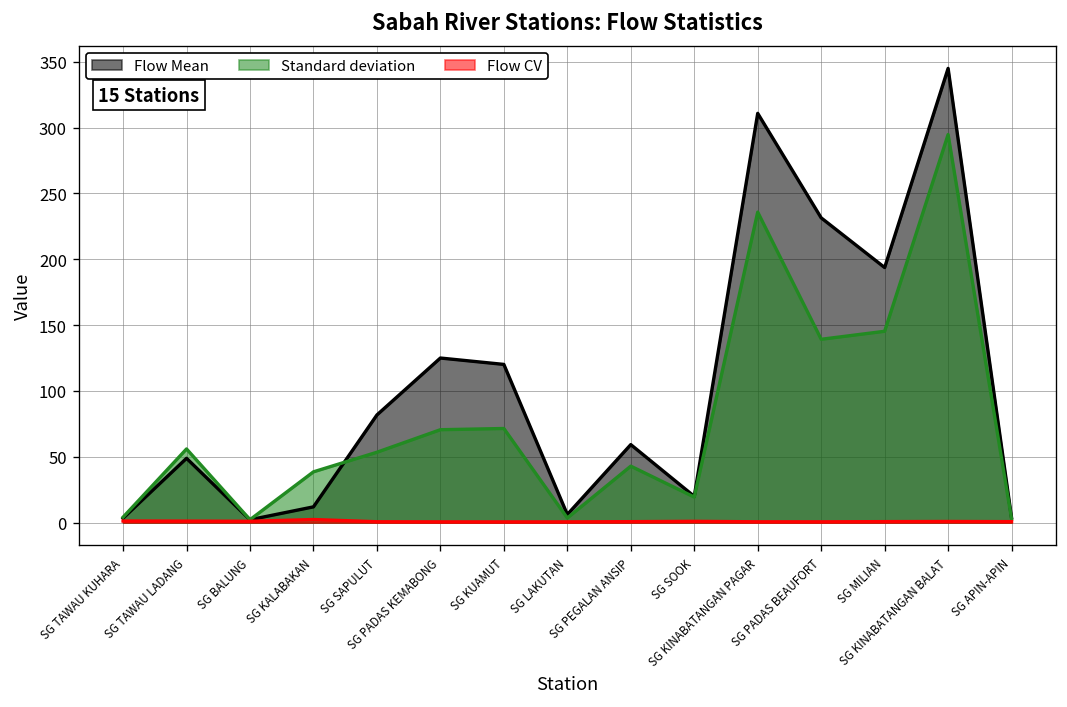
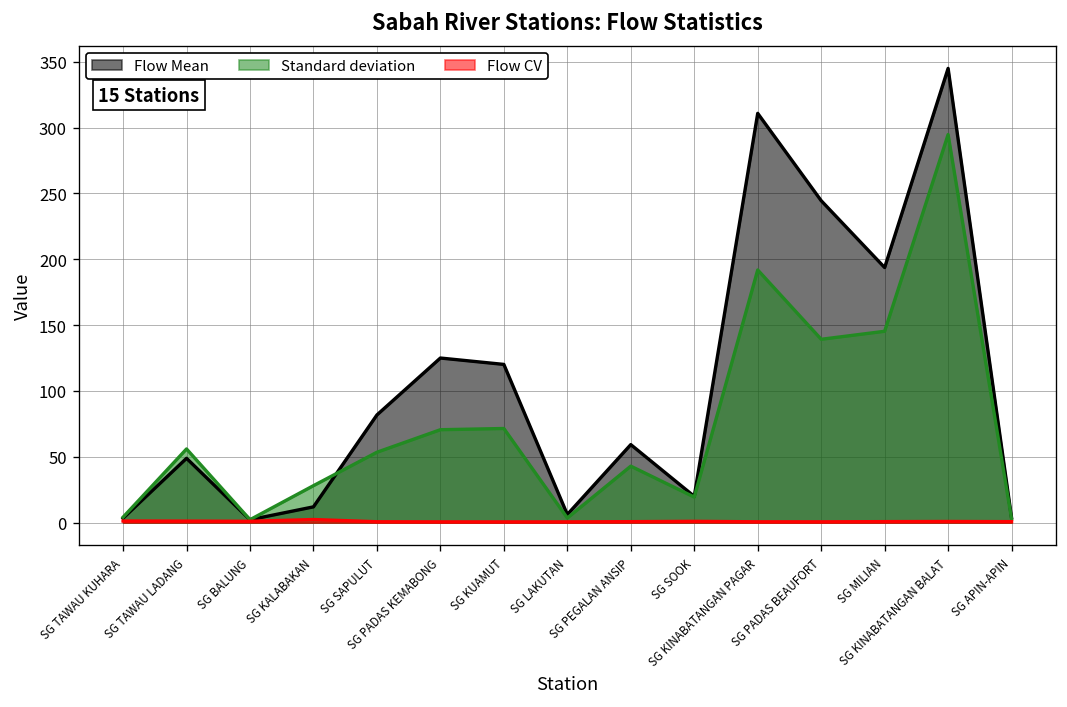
Standard deviation, SG KALABAKAN: 39 -> 28
Standard deviation, SG KINABATANGAN PAGAR: 236 -> 192
Flow Mean, SG PADAS BEAUFORT: 231 -> 244
